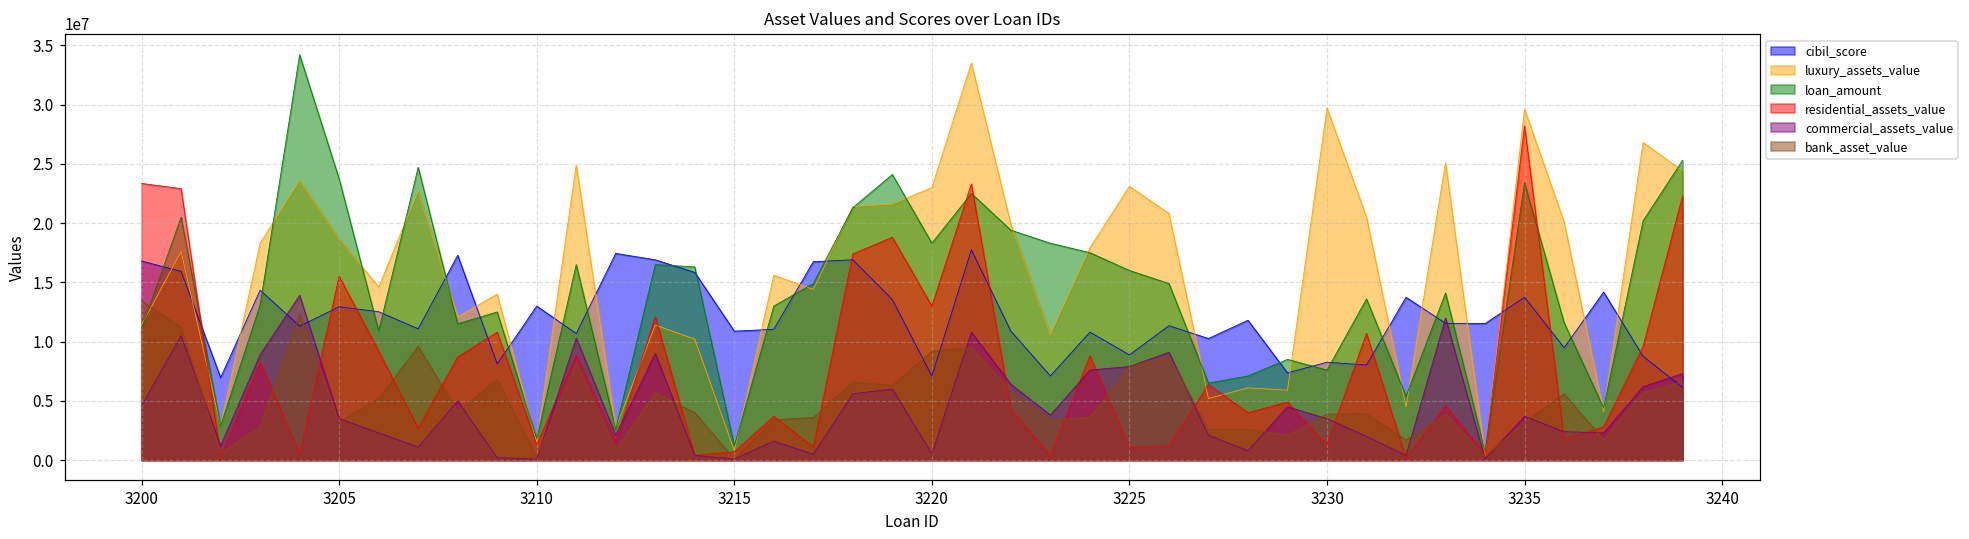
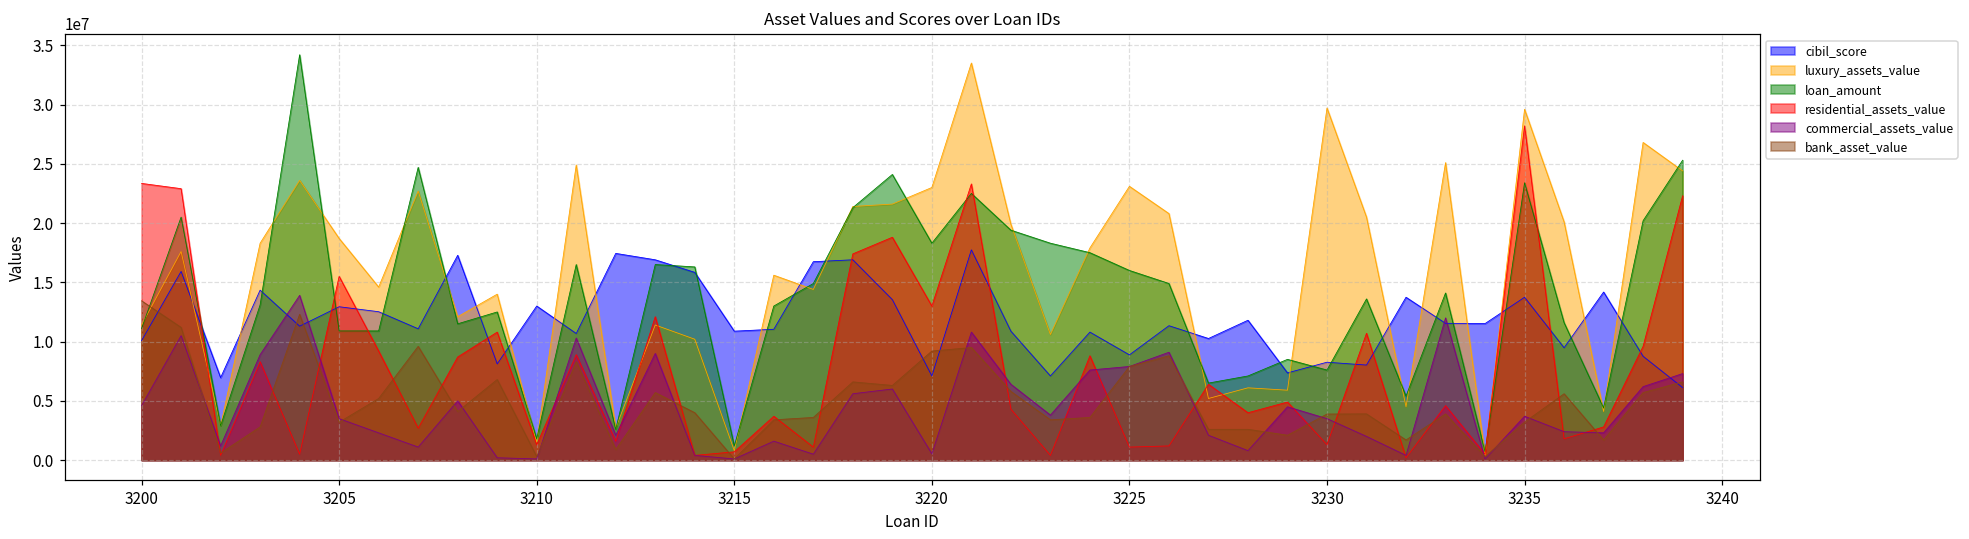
cibil_score, 3200: 16800000 -> 10100000
loan_amount, 3205: 23700000 -> 10900000
